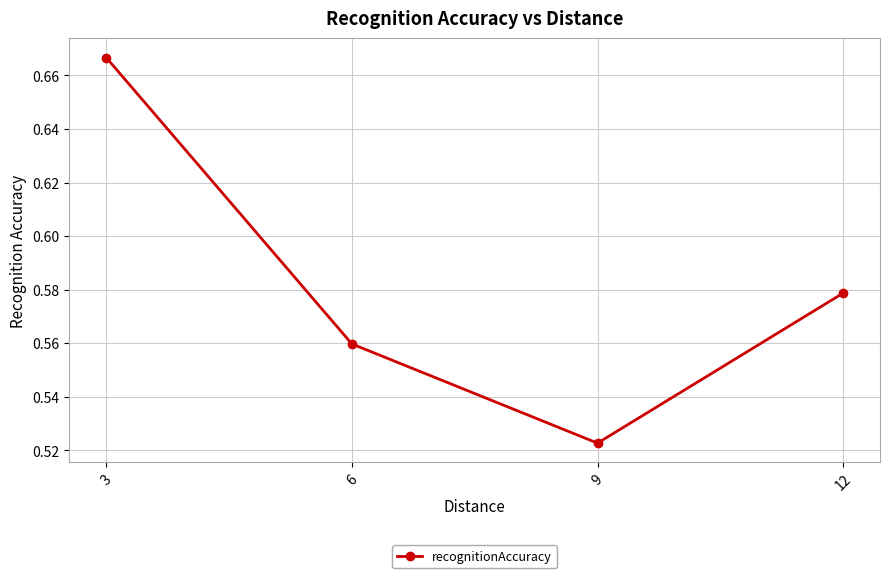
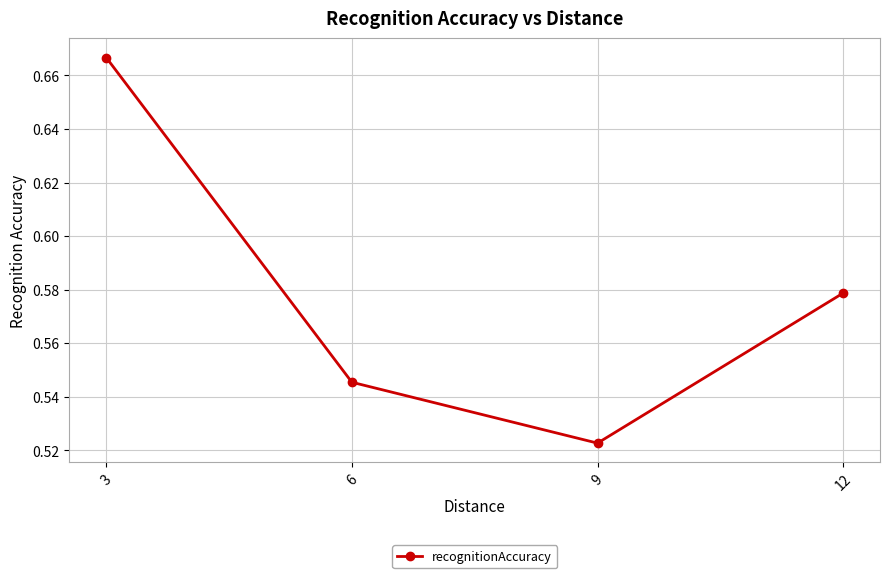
6: 0.560 -> 0.545
